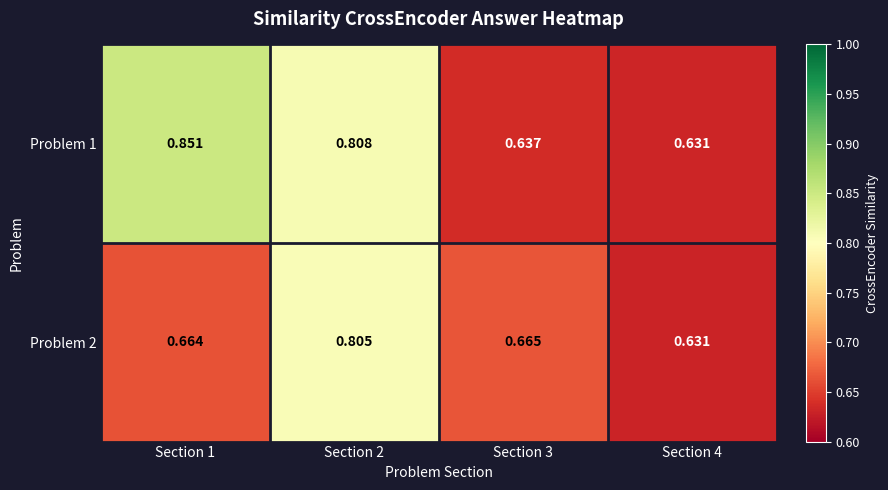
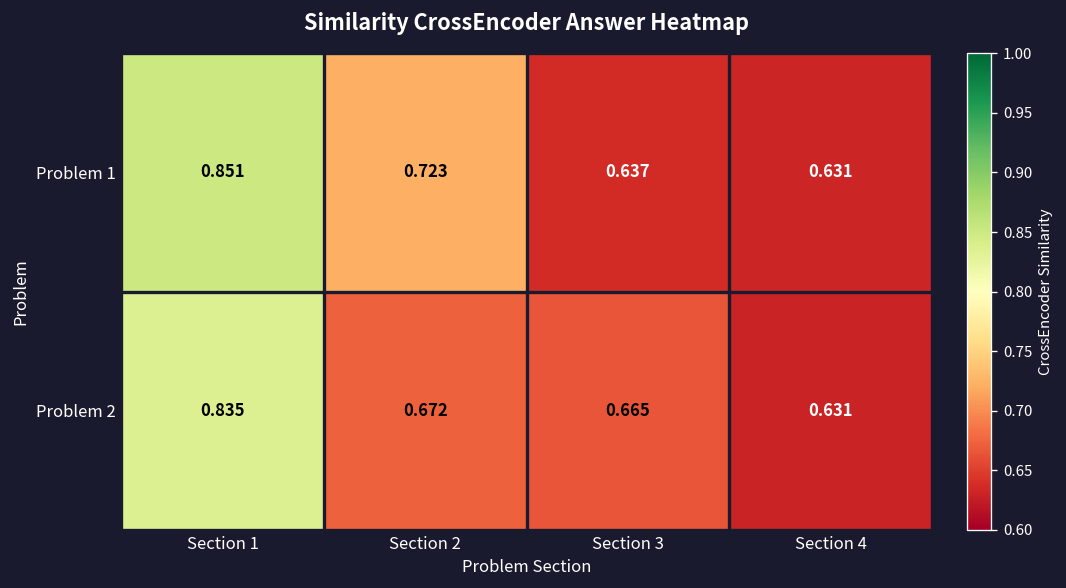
Problem 1, Section 2: 0.808 -> 0.723
Problem 2, Section 1: 0.664 -> 0.835
Problem 2, Section 2: 0.805 -> 0.672
